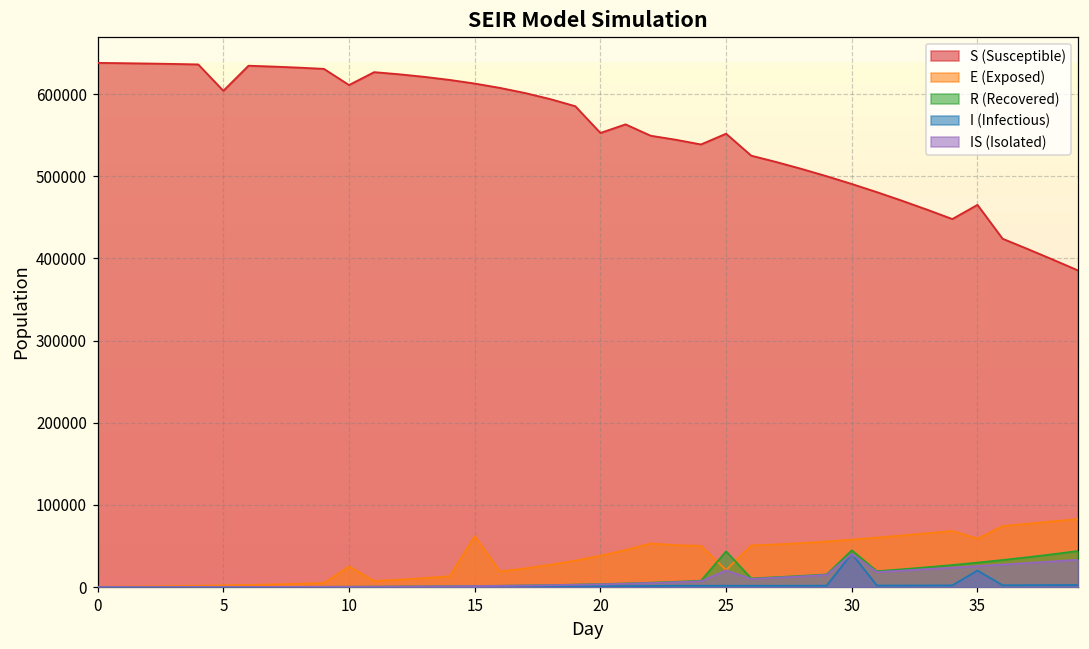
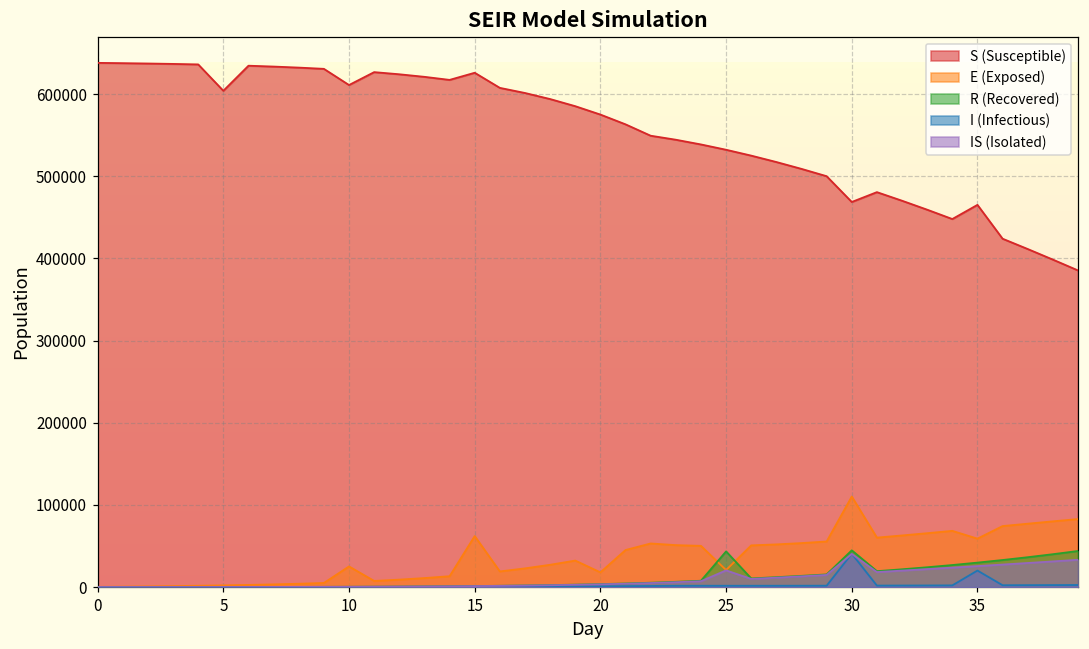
S (Susceptible), 15: 610000 -> 630000
S (Susceptible), 20: 550000 -> 580000
E (Exposed), 20: 40000 -> 20000
S (Susceptible), 25: 550000 -> 530000
S (Susceptible), 30: 490000 -> 470000
E (Exposed), 30: 60000 -> 110000
